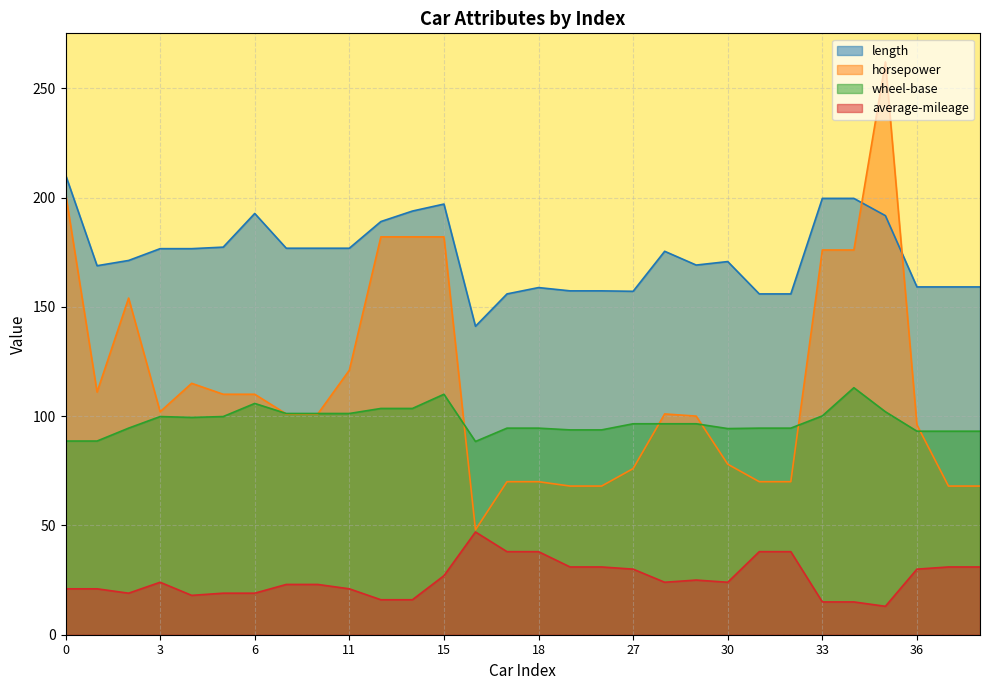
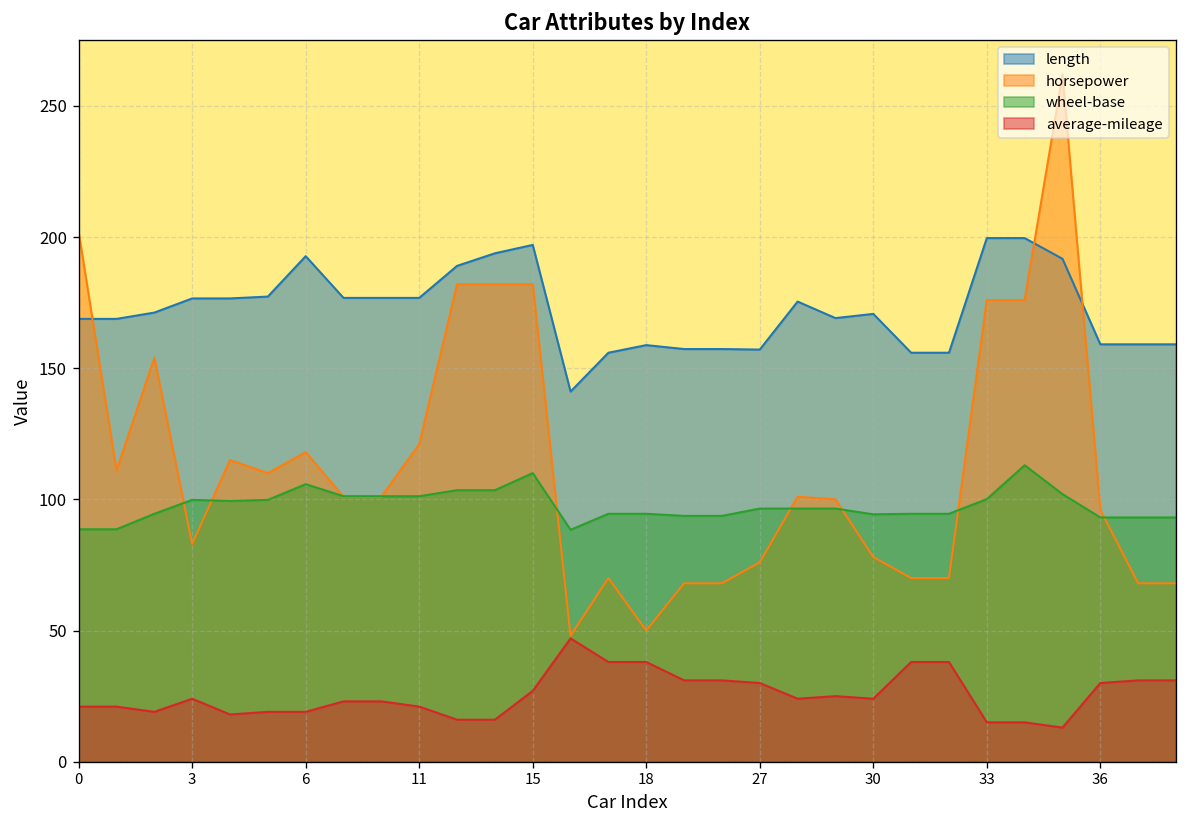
length, 0: 210 -> 169
horsepower, 3: 102 -> 83
horsepower, 6: 110 -> 118
horsepower, 18: 70 -> 50
